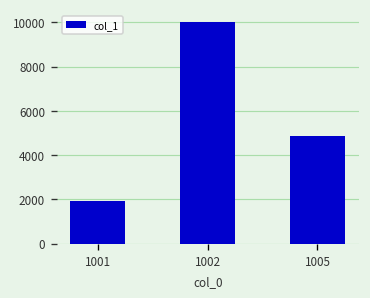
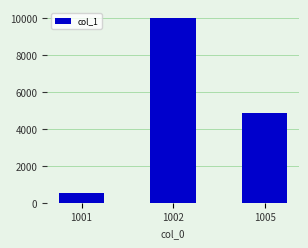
1001: 1900 -> 600
